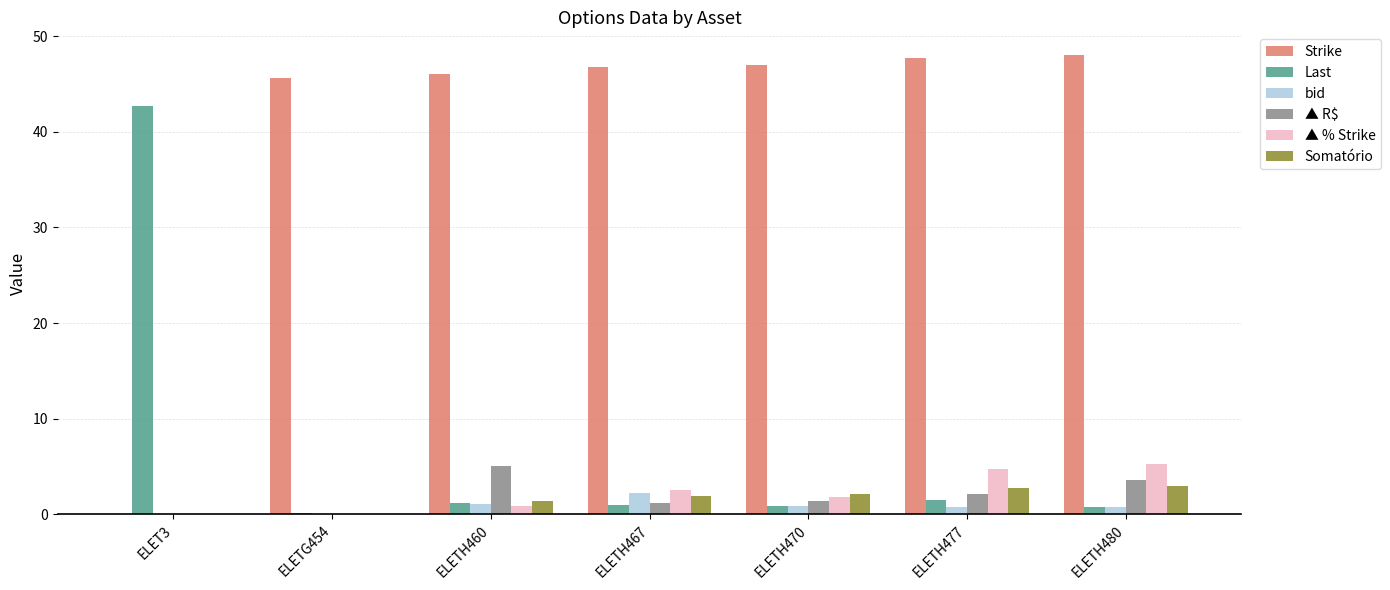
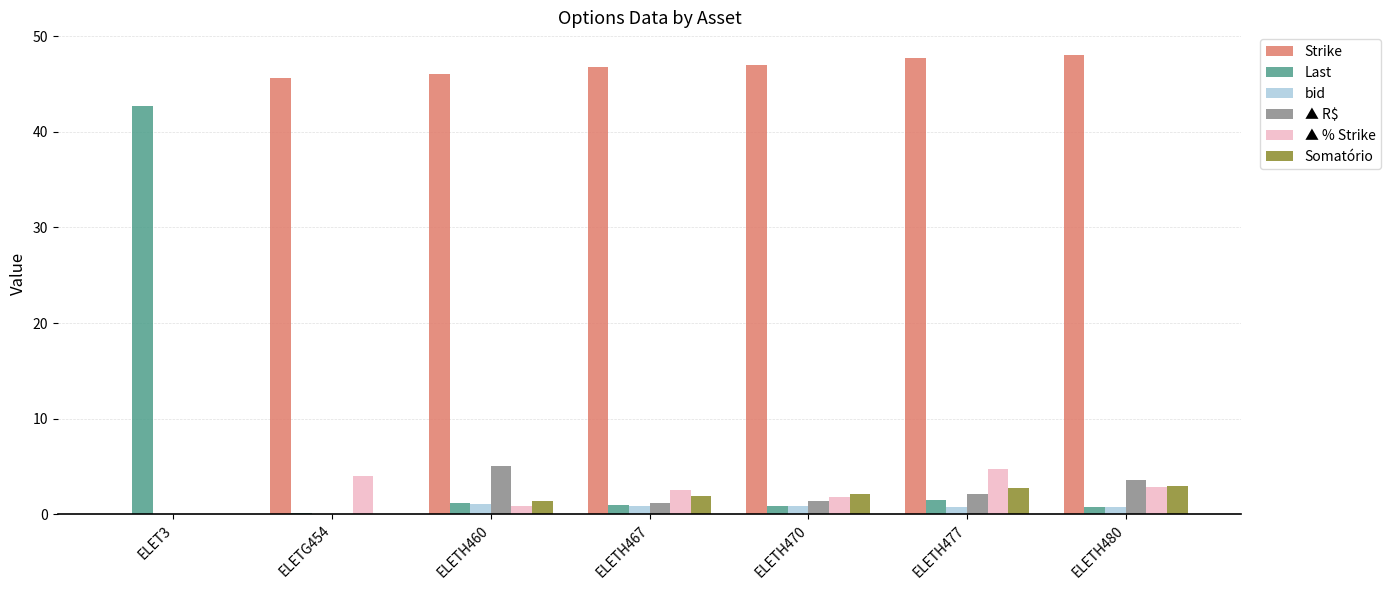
▲ % Strike, ELETG454: 0 -> 4
bid, ELETH467: 2 -> 1
▲ % Strike, ELETH480: 5 -> 3
